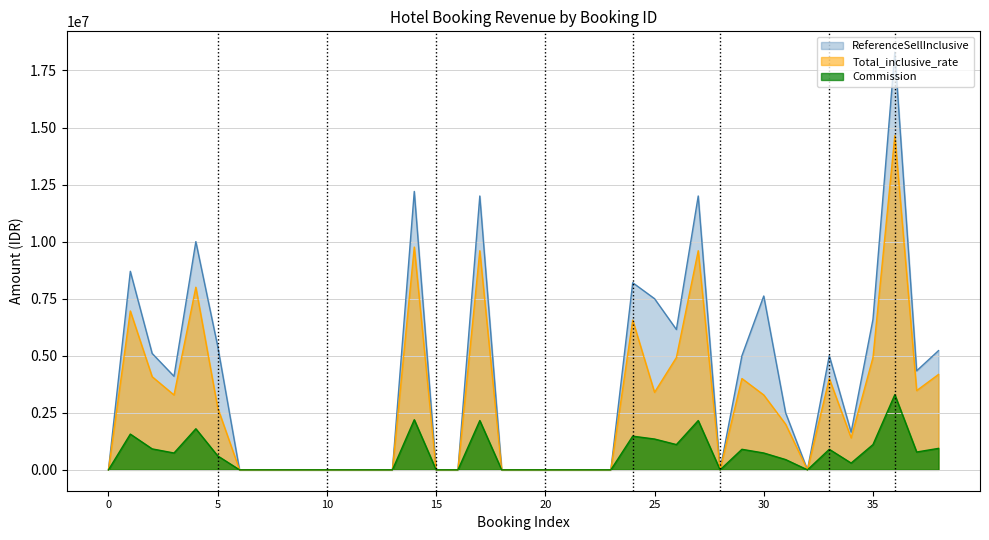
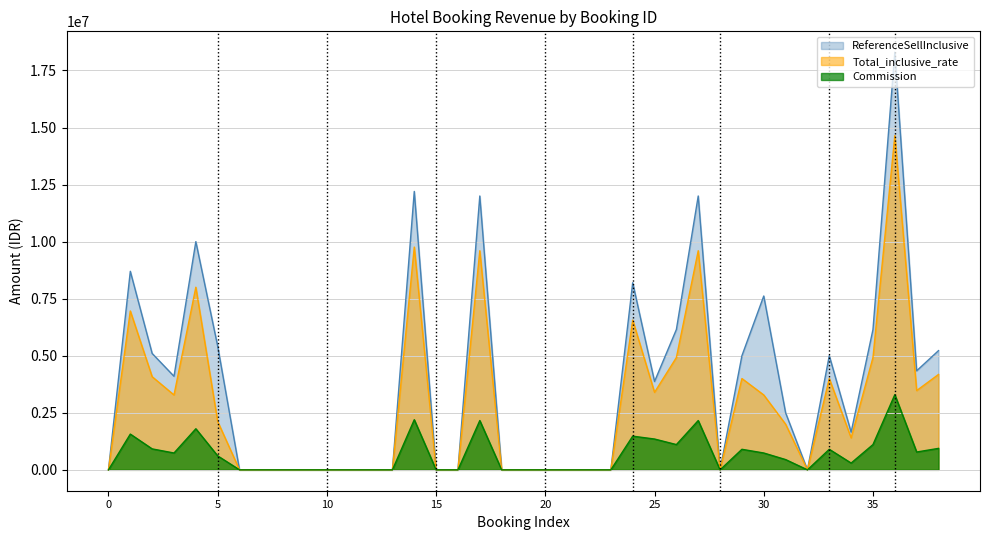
Total_inclusive_rate, 5: 2700000 -> 2100000
ReferenceSellInclusive, 25: 7500000 -> 3900000
ReferenceSellInclusive, 35: 6600000 -> 6200000
